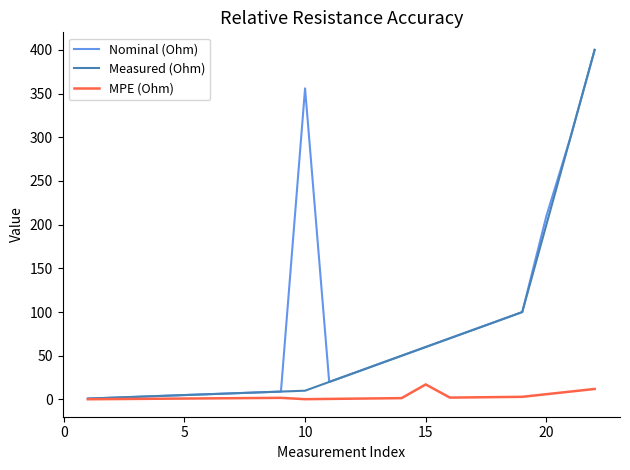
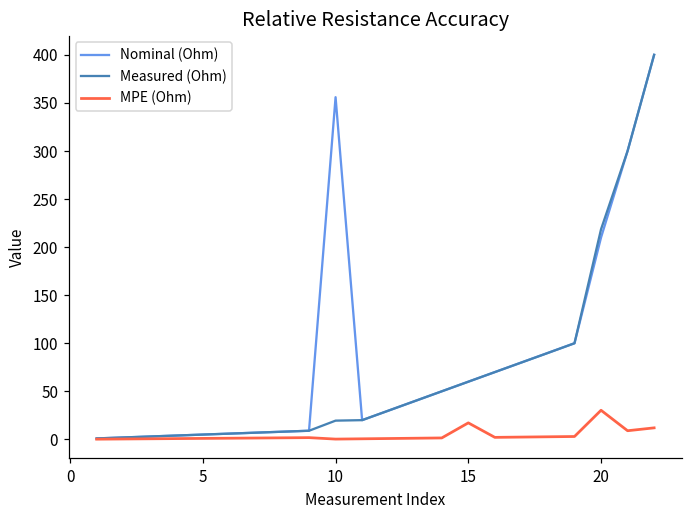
Measured (Ohm), 10: 10 -> 20
Measured (Ohm), 20: 200 -> 220
MPE (Ohm), 20: 10 -> 30
